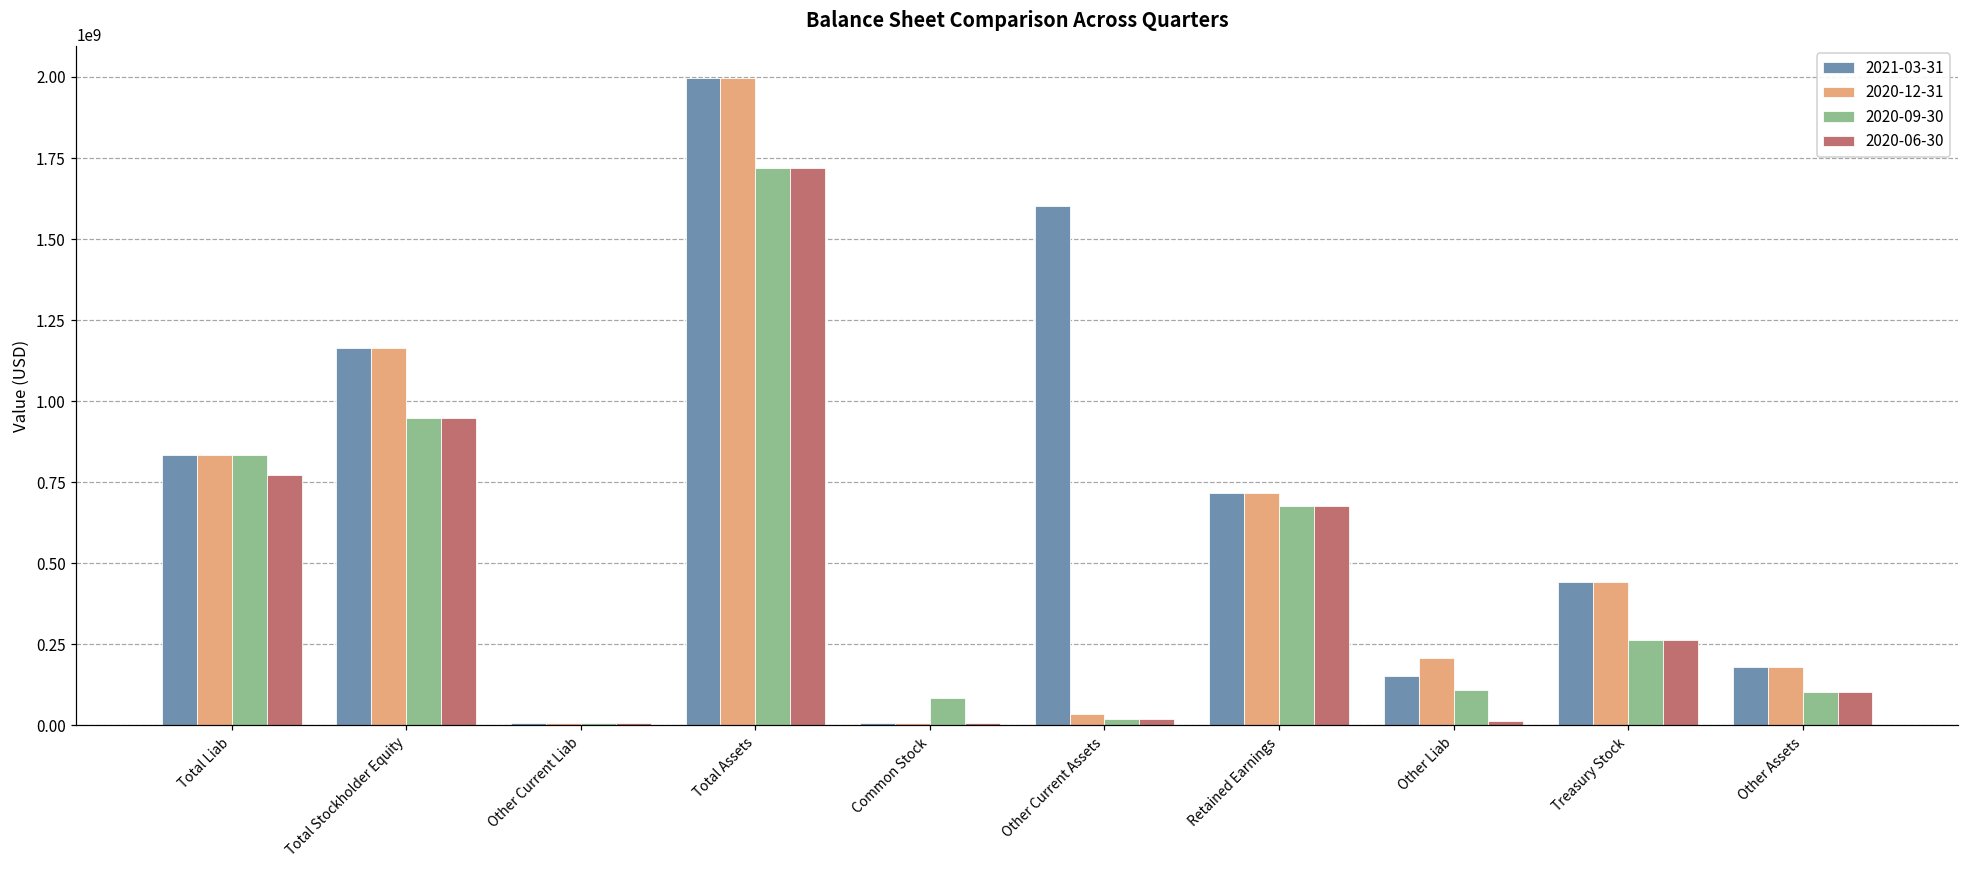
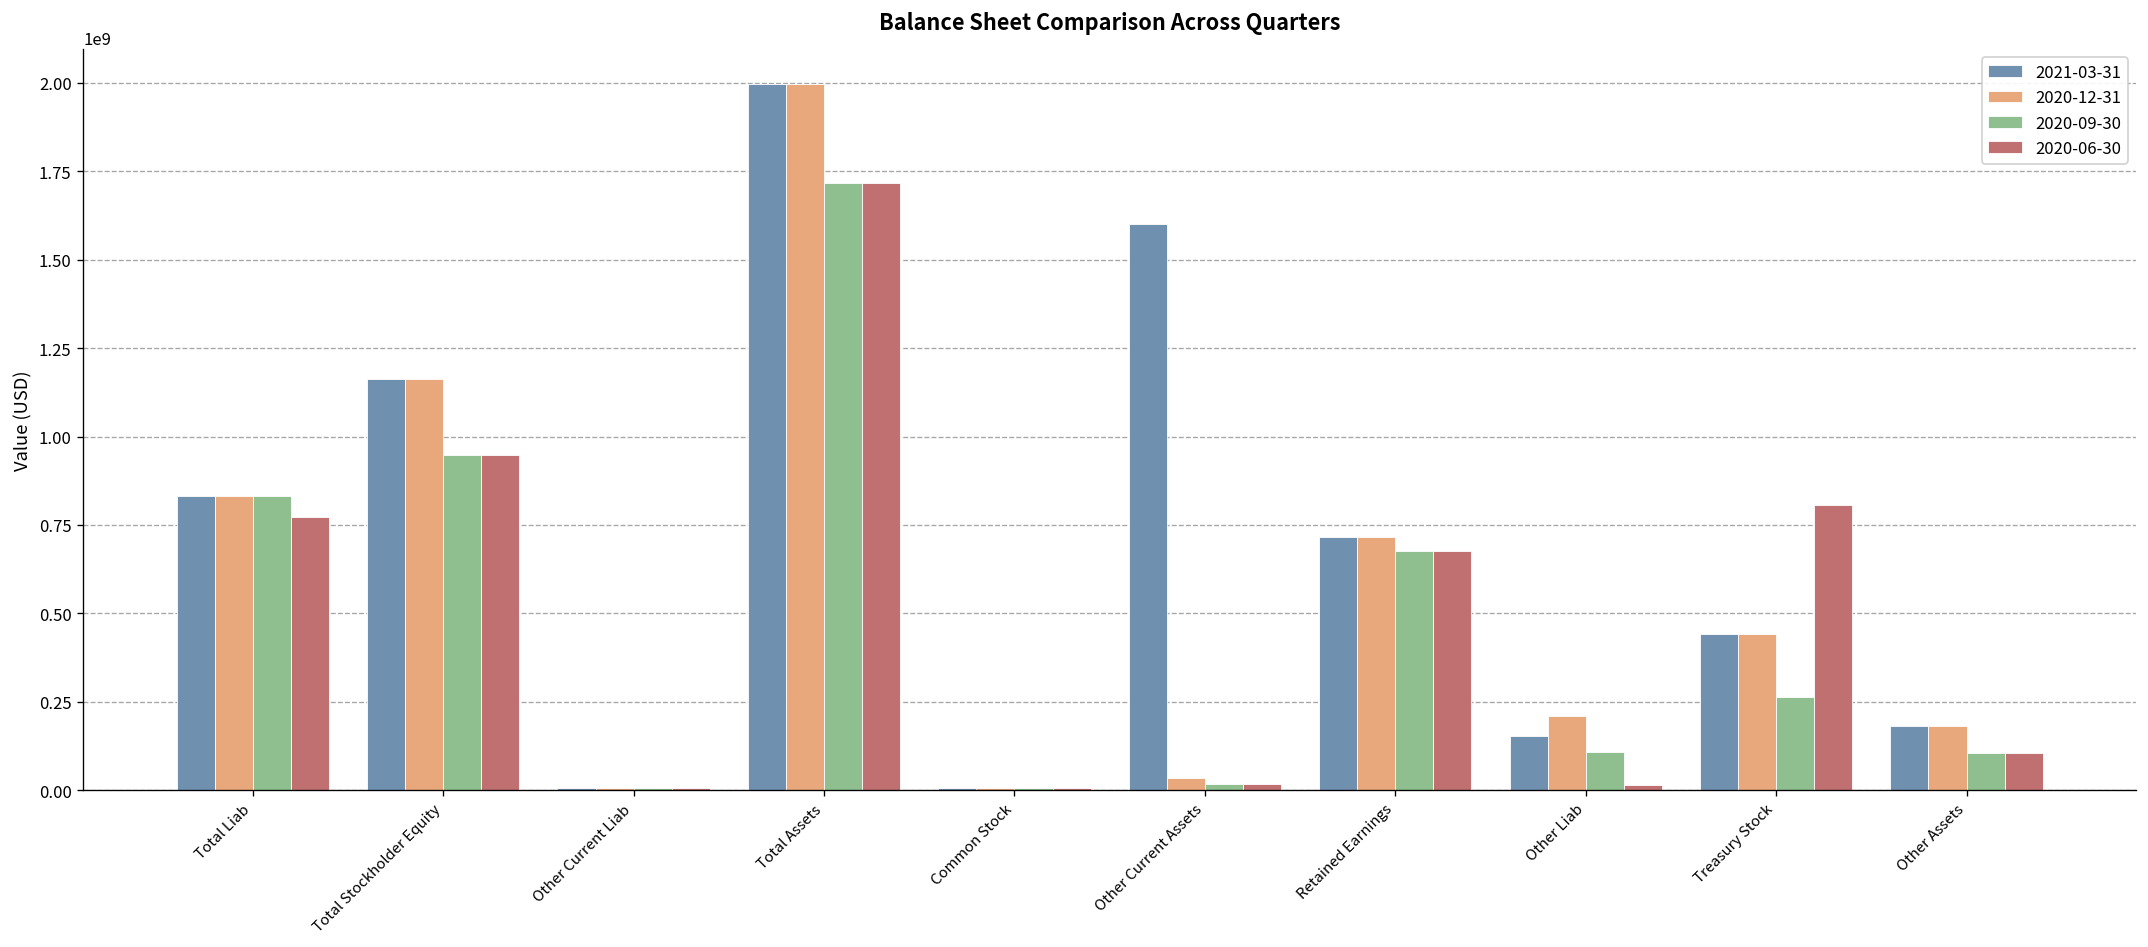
2020-09-30, Common Stock: 80000000 -> 10000000
2020-06-30, Treasury Stock: 260000000 -> 810000000
